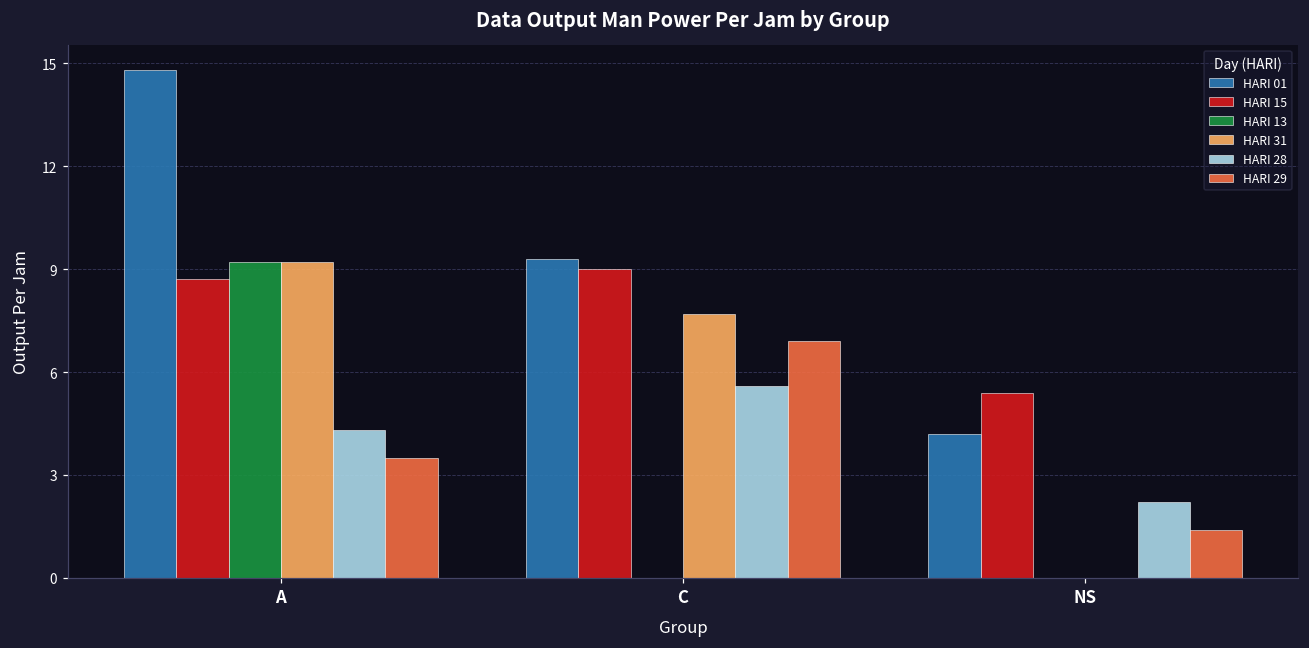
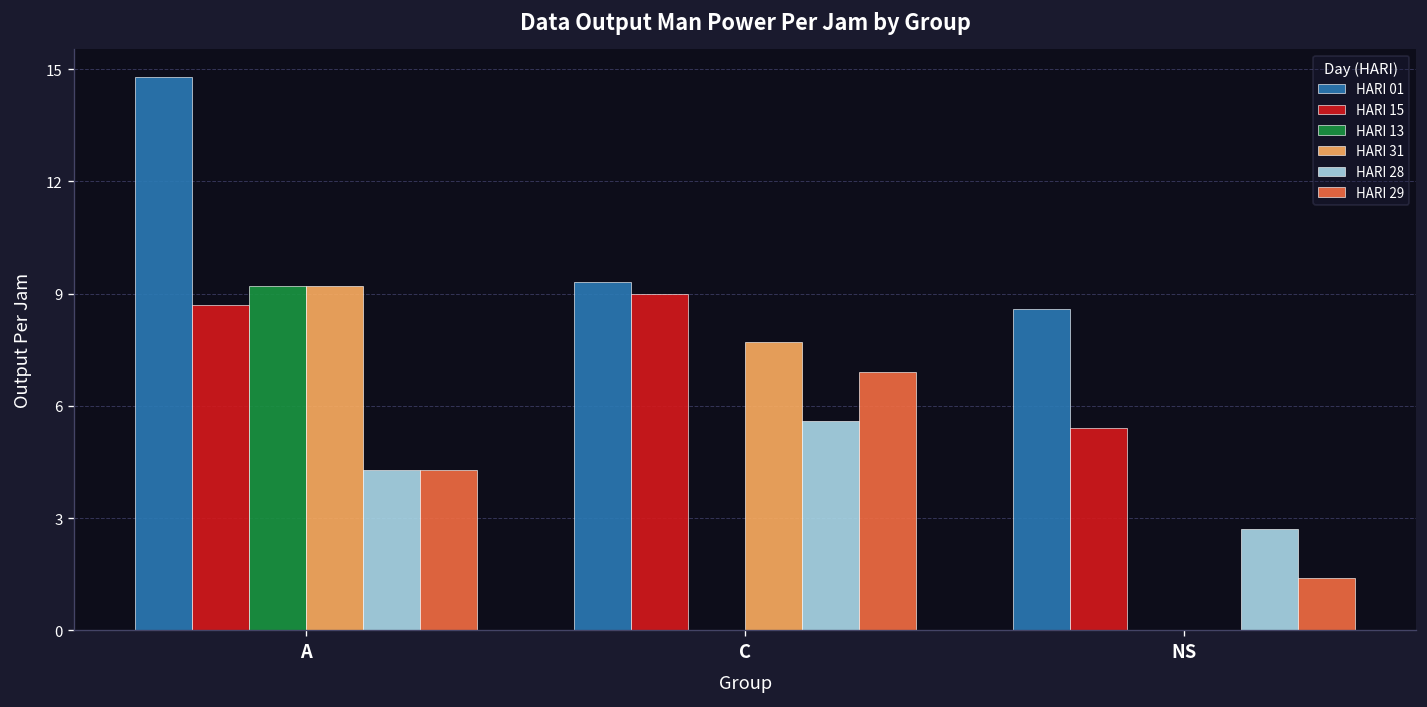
HARI 29, A: 3.5 -> 4.3
HARI 01, NS: 4.2 -> 8.6
HARI 28, NS: 2.2 -> 2.7
